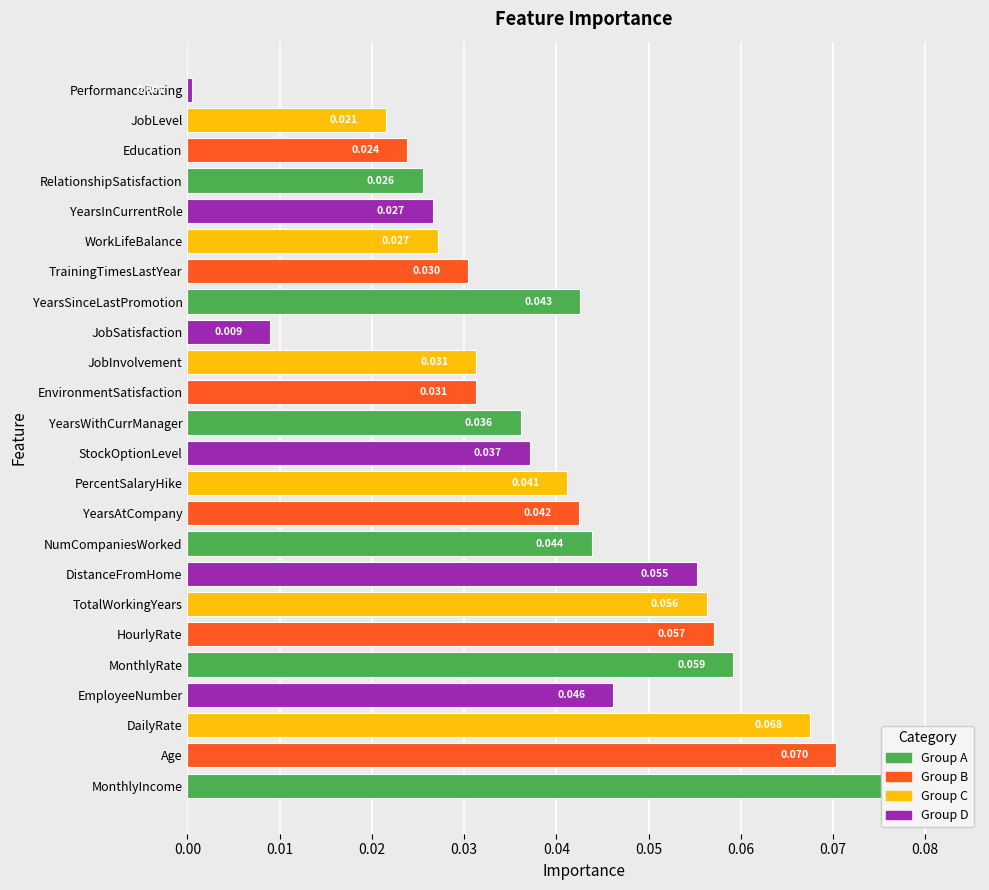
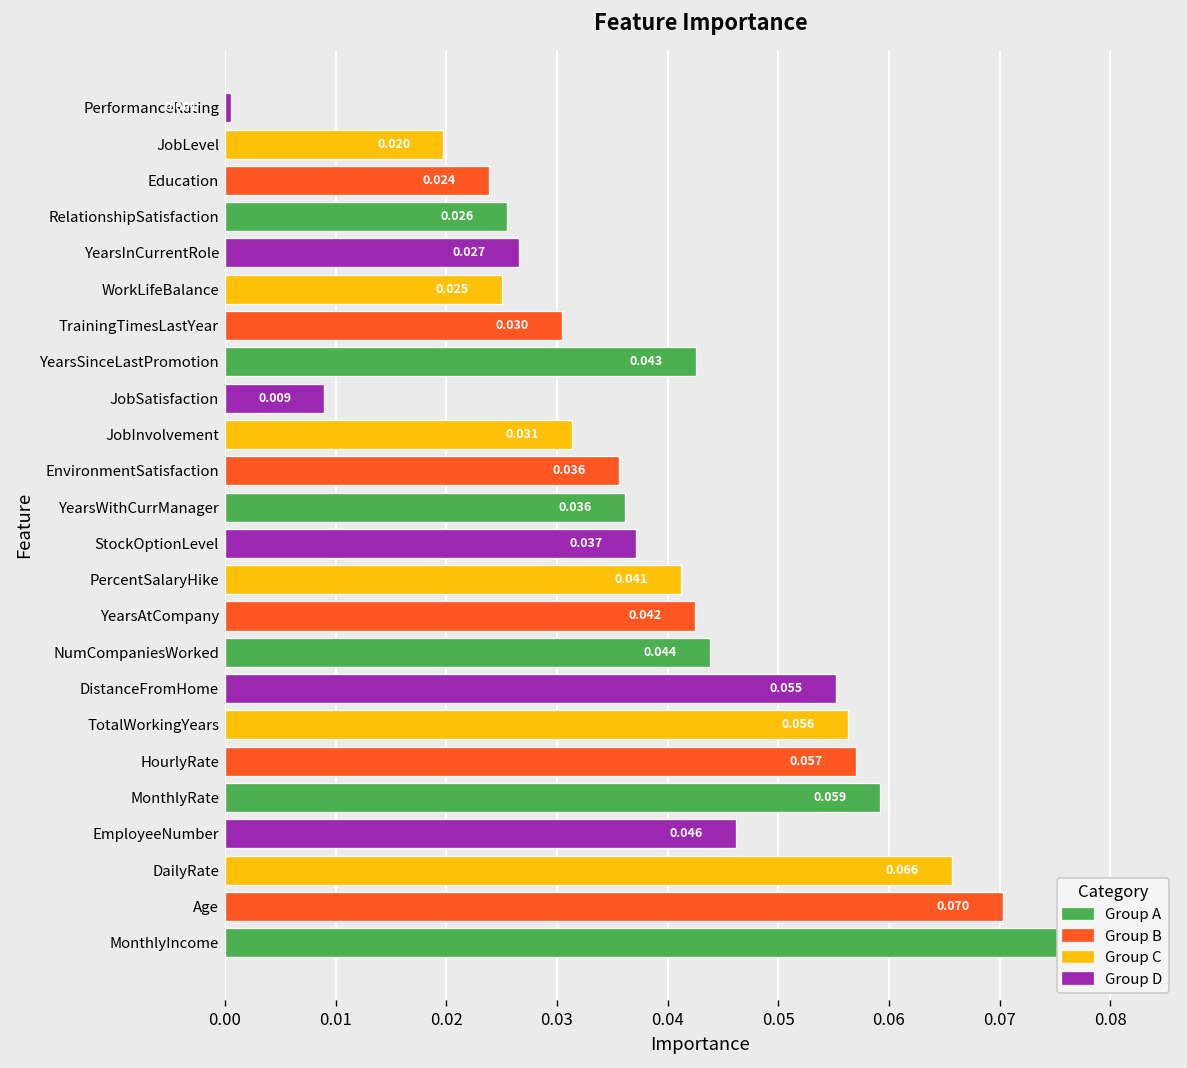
JobLevel: 0.021 -> 0.020
WorkLifeBalance: 0.027 -> 0.025
EnvironmentSatisfaction: 0.031 -> 0.036
DailyRate: 0.068 -> 0.066
